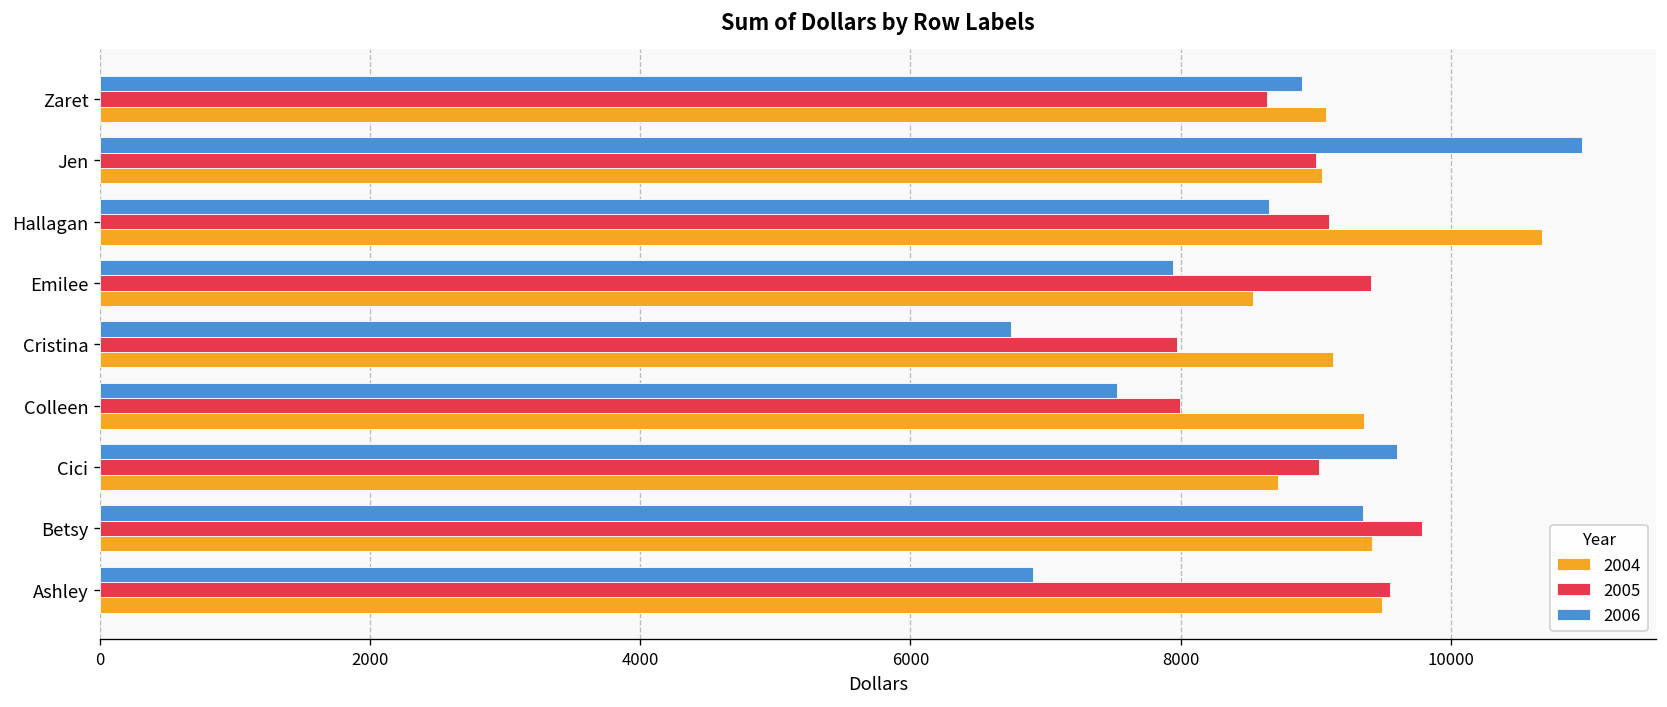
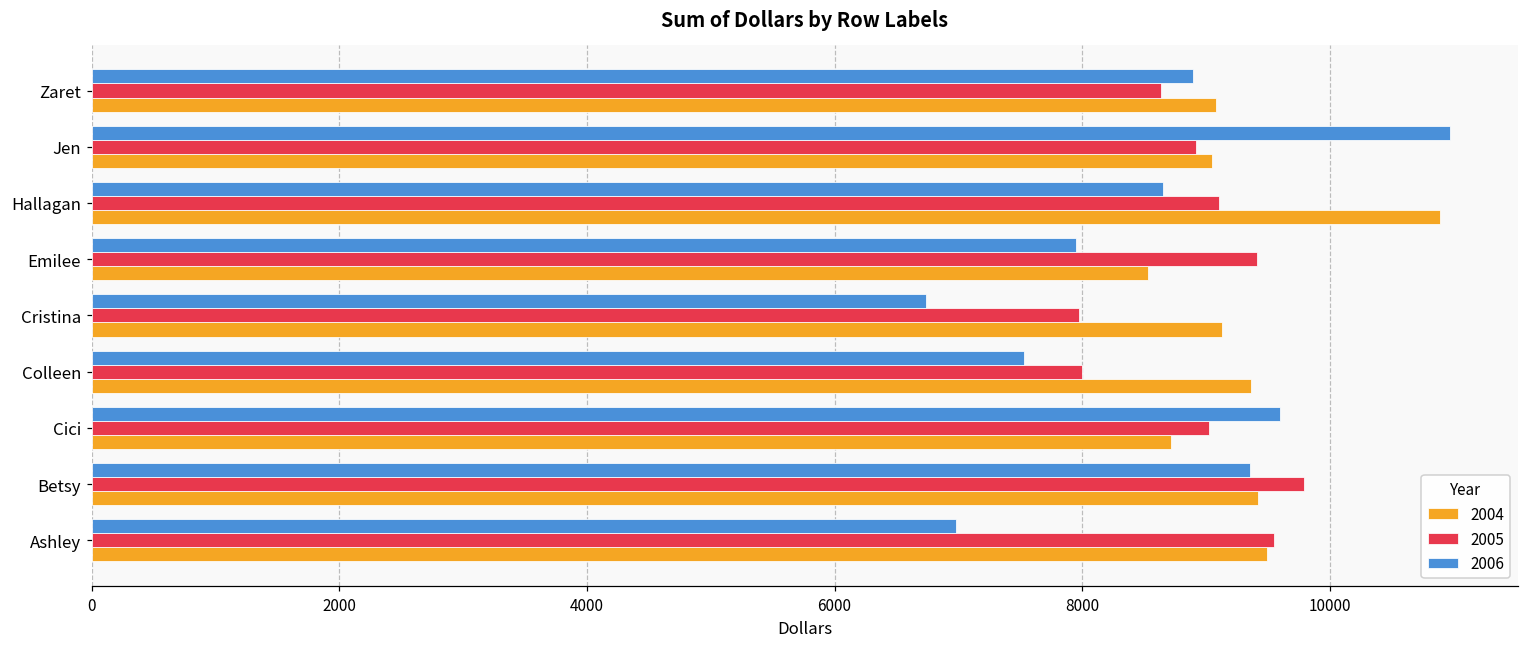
2005, Jen: 9000 -> 8920
2004, Hallagan: 10680 -> 10890
2006, Ashley: 6900 -> 6980
